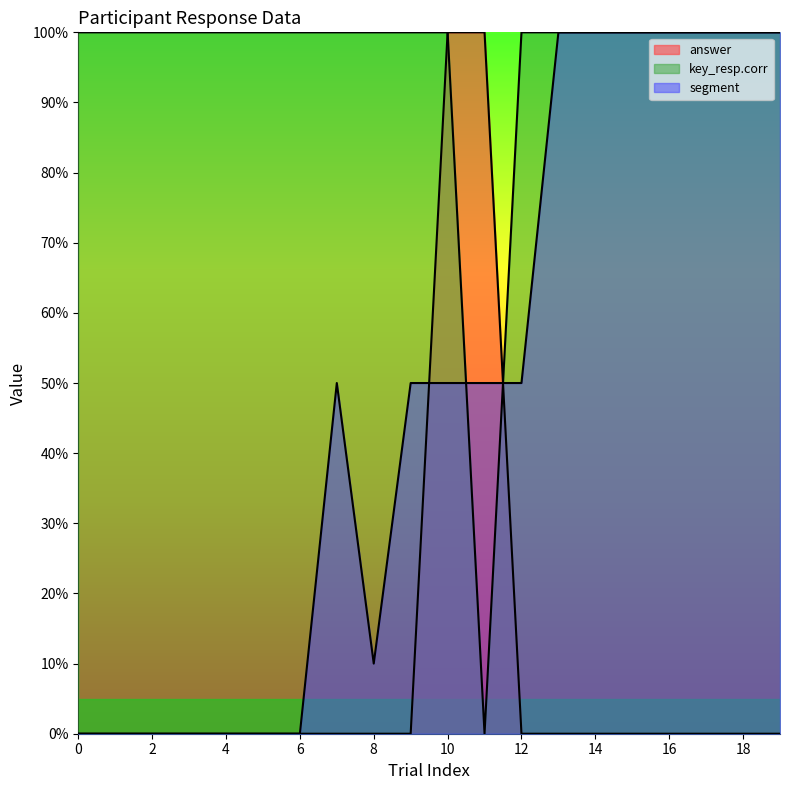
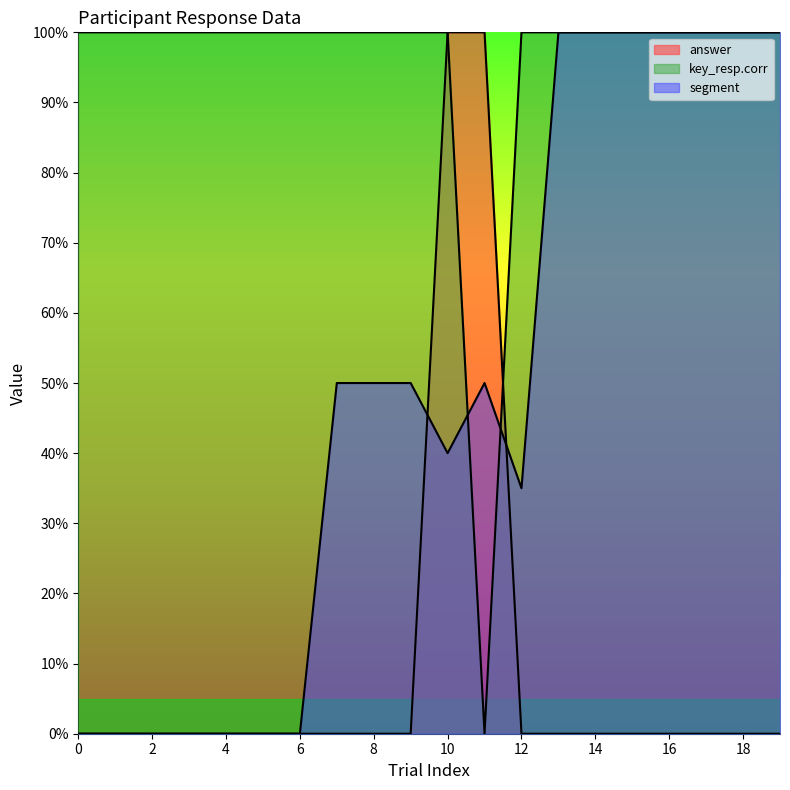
segment, 8: 10% -> 50%
segment, 10: 50% -> 40%
segment, 12: 50% -> 35%
